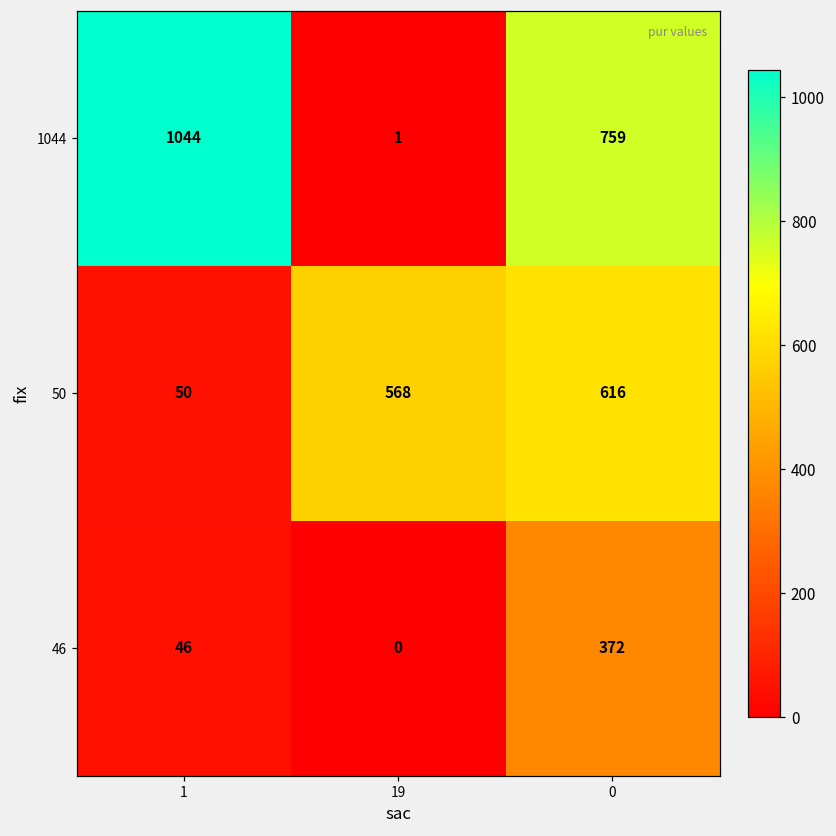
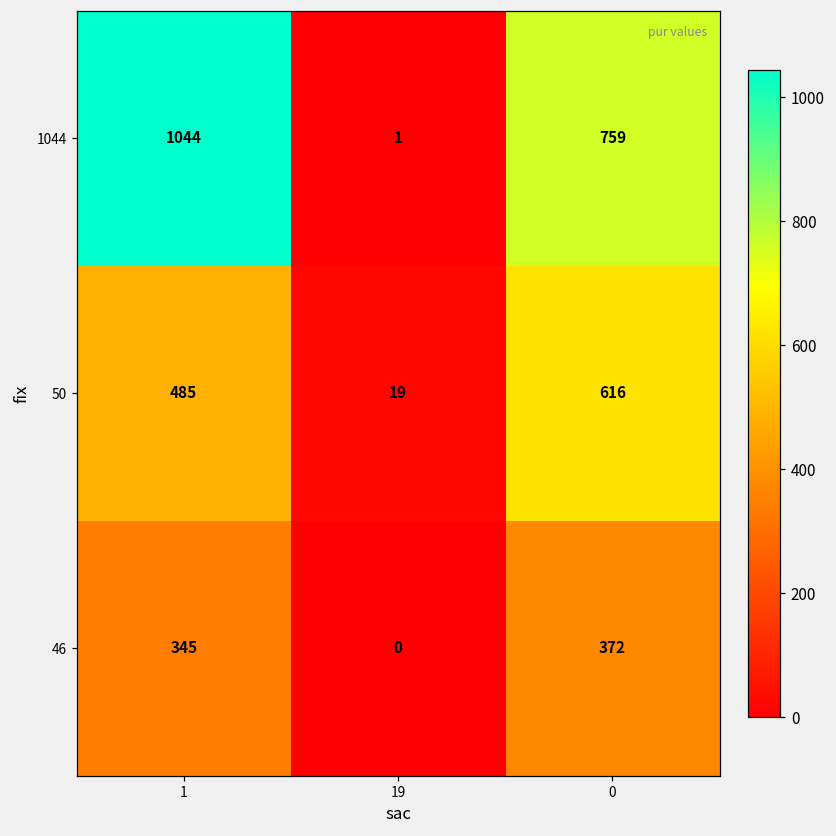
50, 1: 50 -> 485
50, 19: 568 -> 19
46, 1: 46 -> 345
